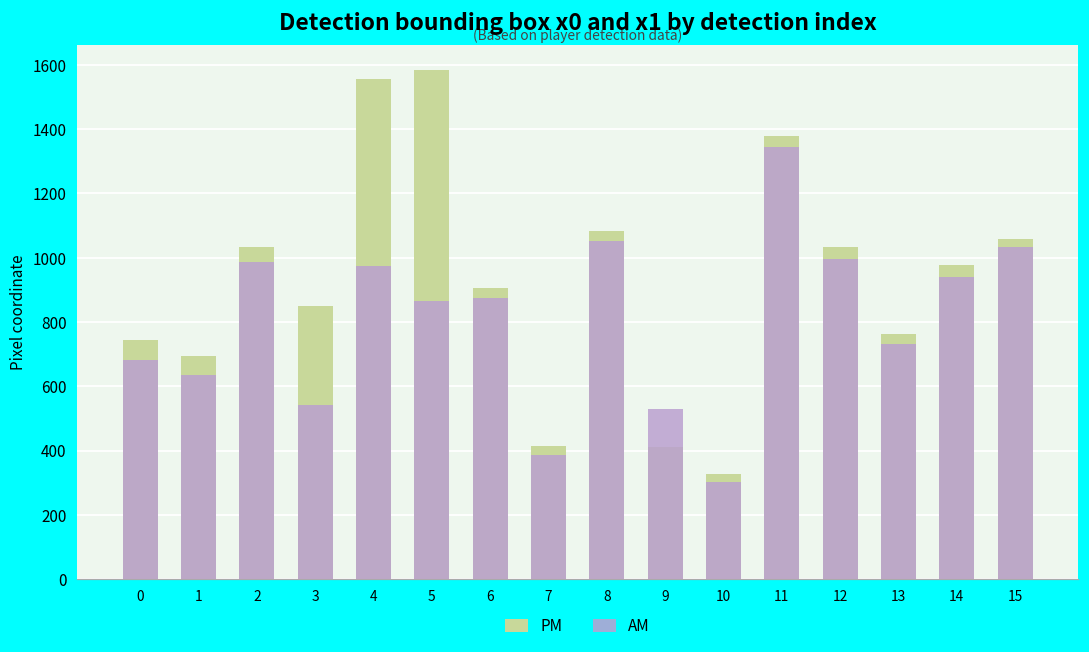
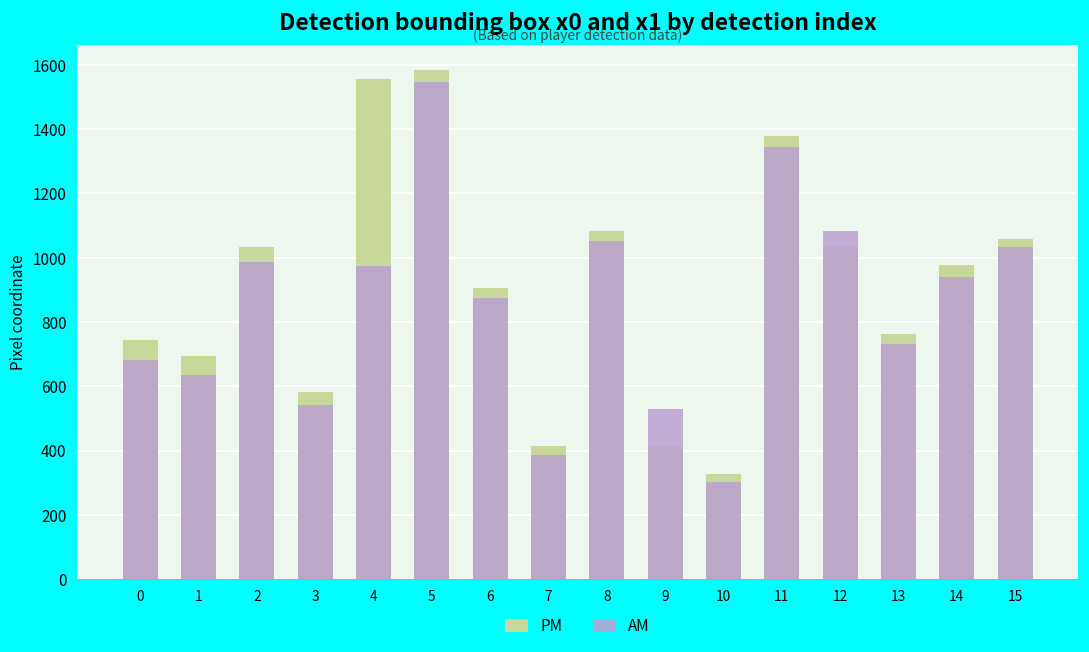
PM, 3: 850 -> 580
AM, 5: 870 -> 1550
AM, 12: 1000 -> 1080
